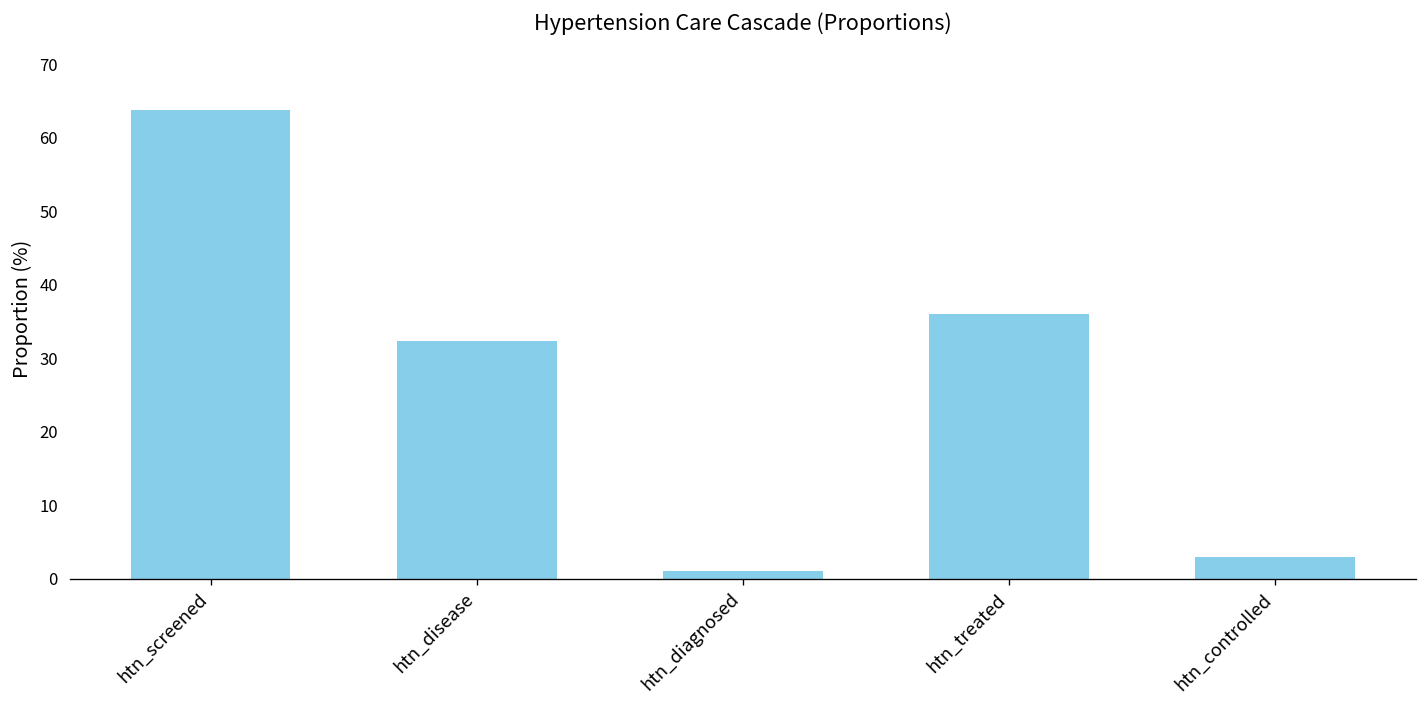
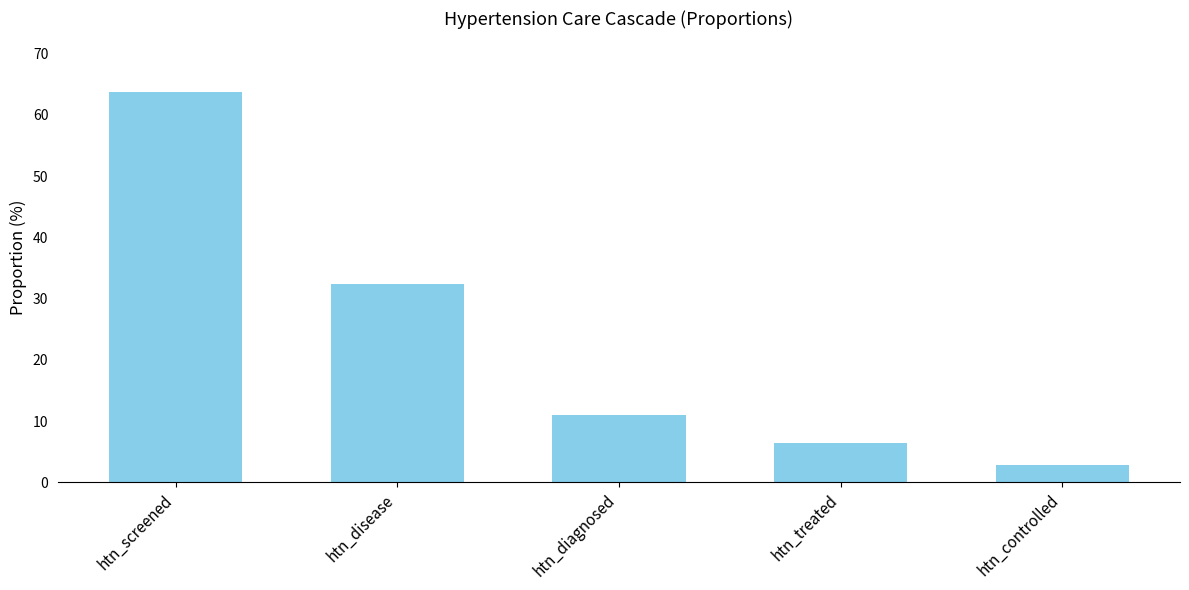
htn_diagnosed: 1 -> 11
htn_treated: 36 -> 6
